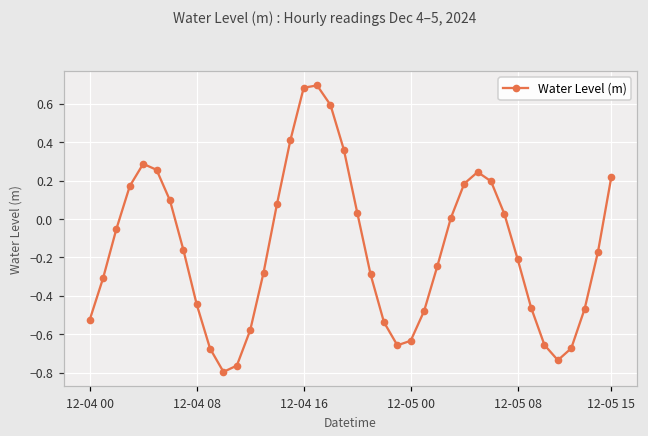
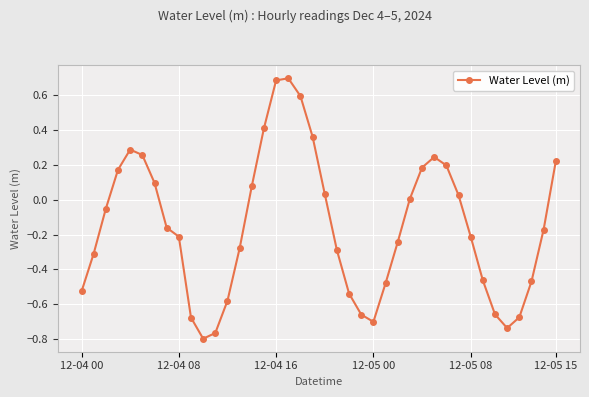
12-04 08: -0.45 -> -0.21
12-05 00: -0.63 -> -0.70
